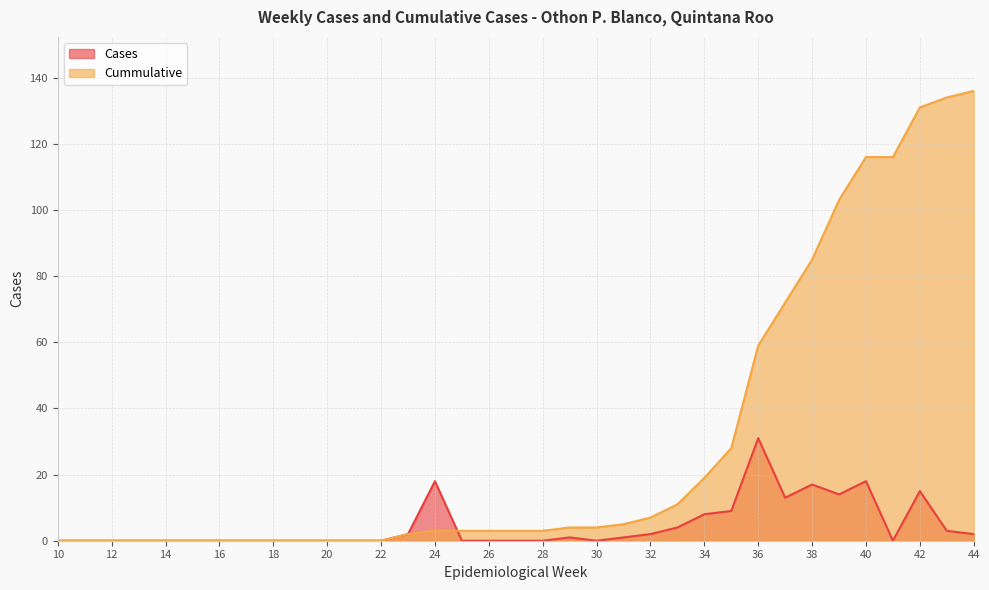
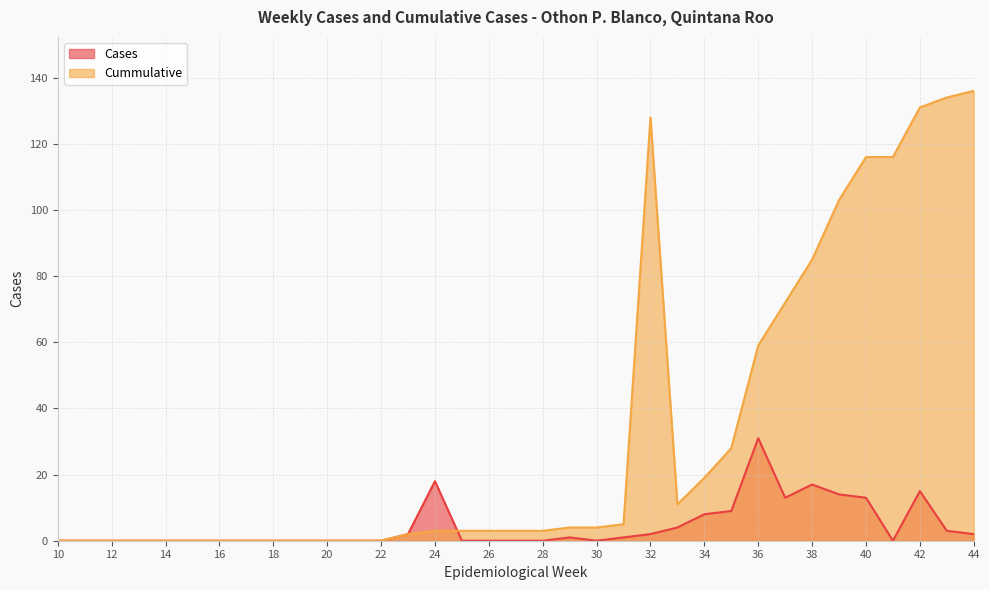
Cummulative, 32: 7 -> 128
Cases, 40: 18 -> 13
